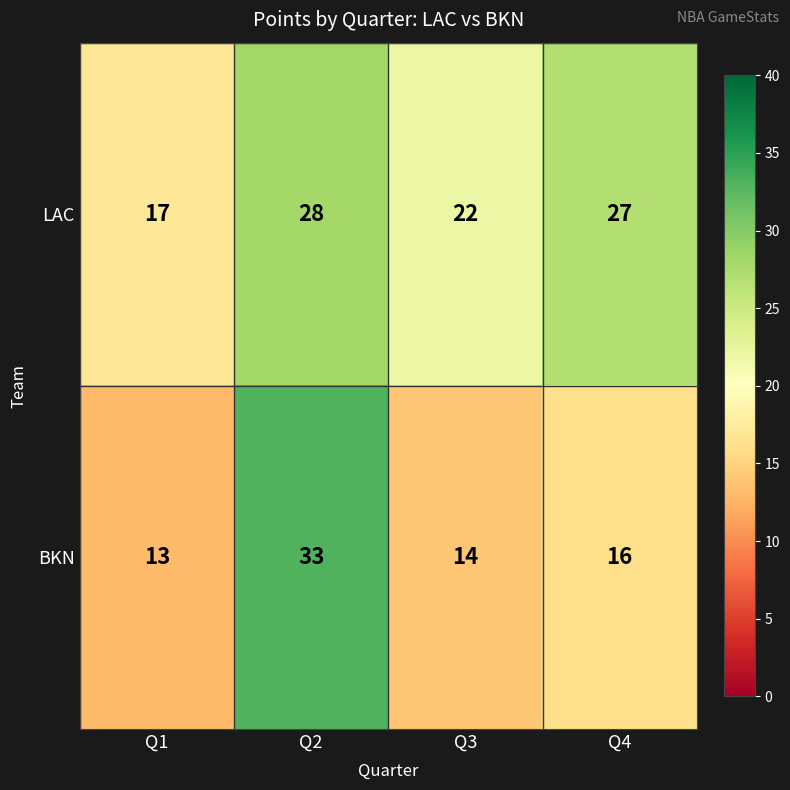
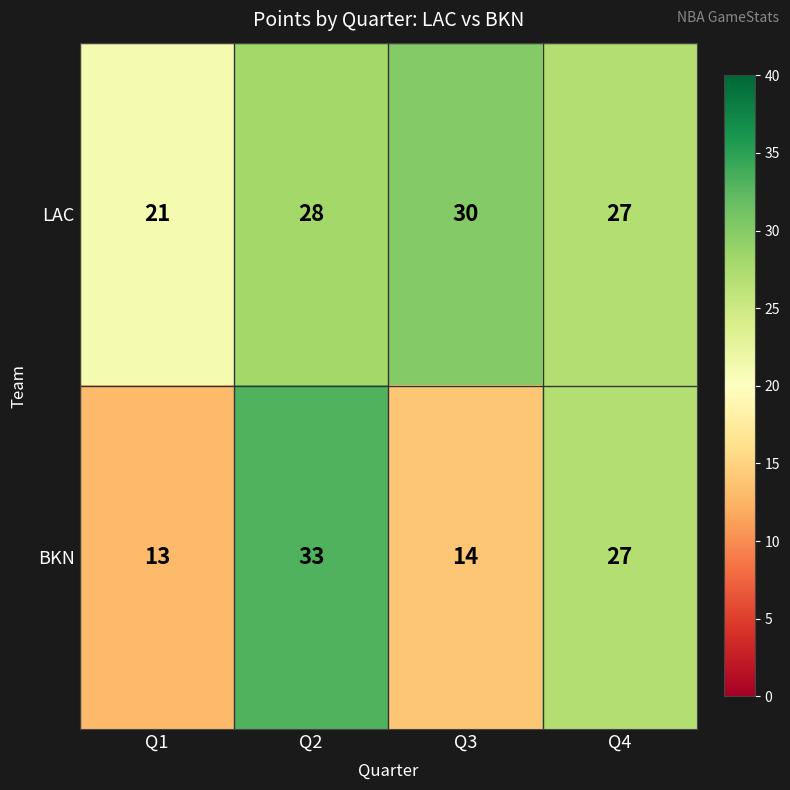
LAC, Q1: 17 -> 21
LAC, Q3: 22 -> 30
BKN, Q4: 16 -> 27
